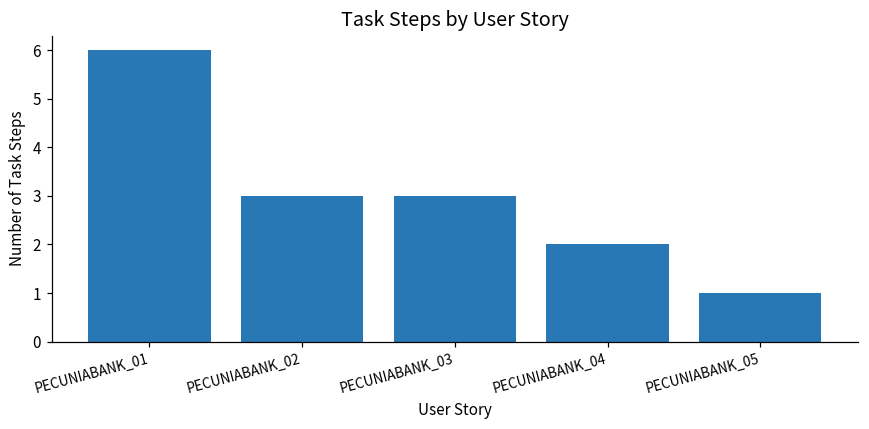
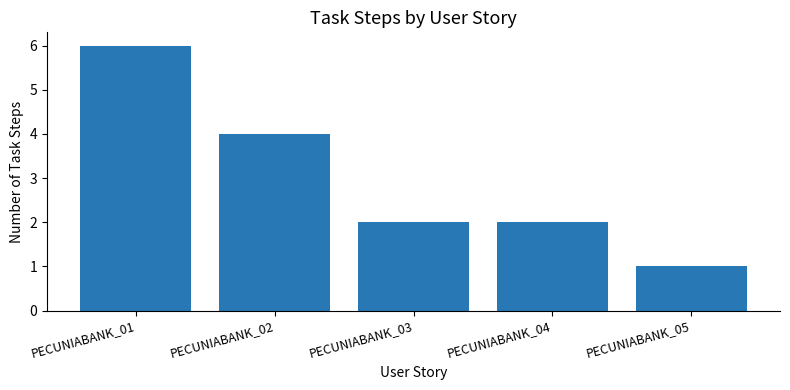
PECUNIABANK_02: 3 -> 4
PECUNIABANK_03: 3 -> 2
